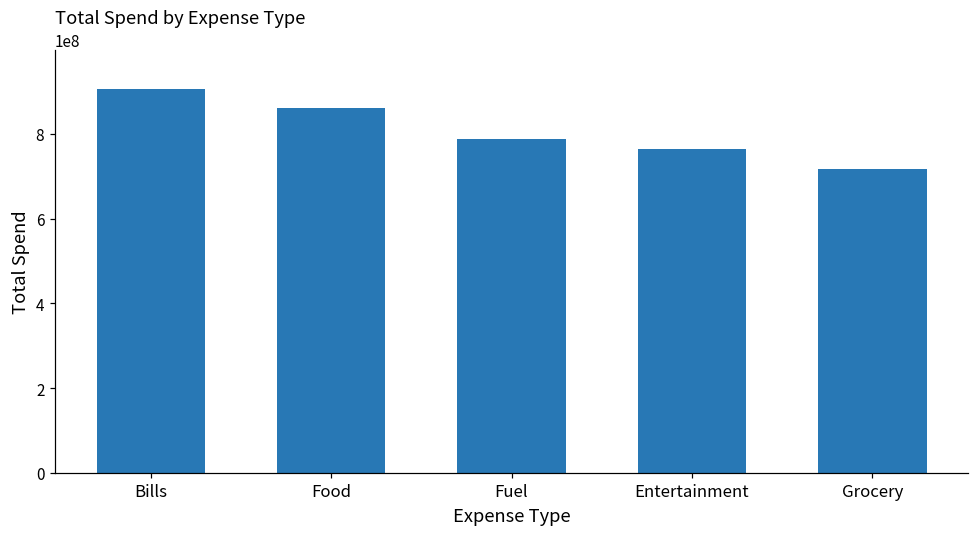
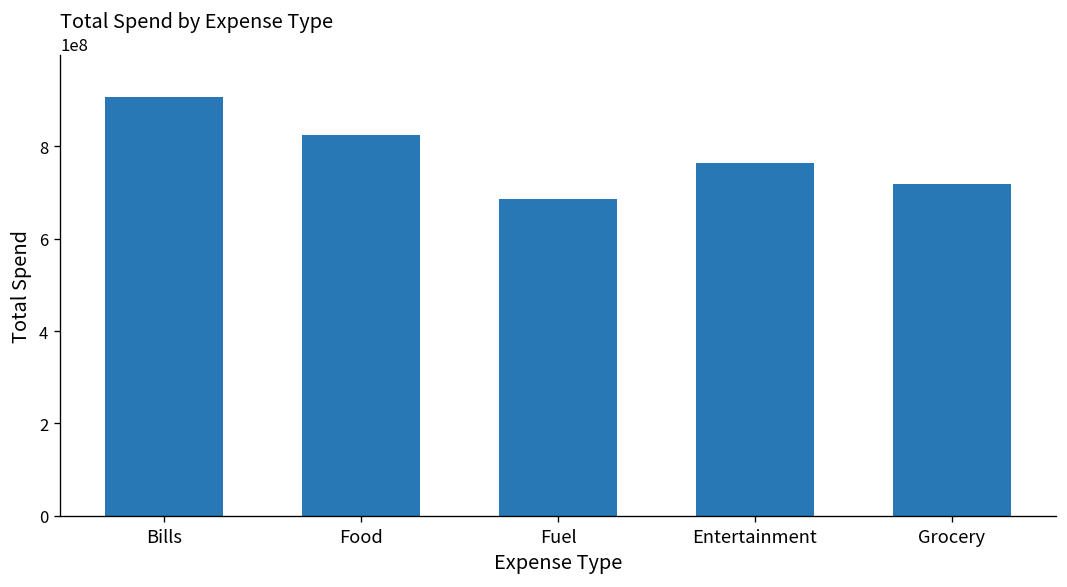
Food: 860000000 -> 820000000
Fuel: 790000000 -> 690000000
